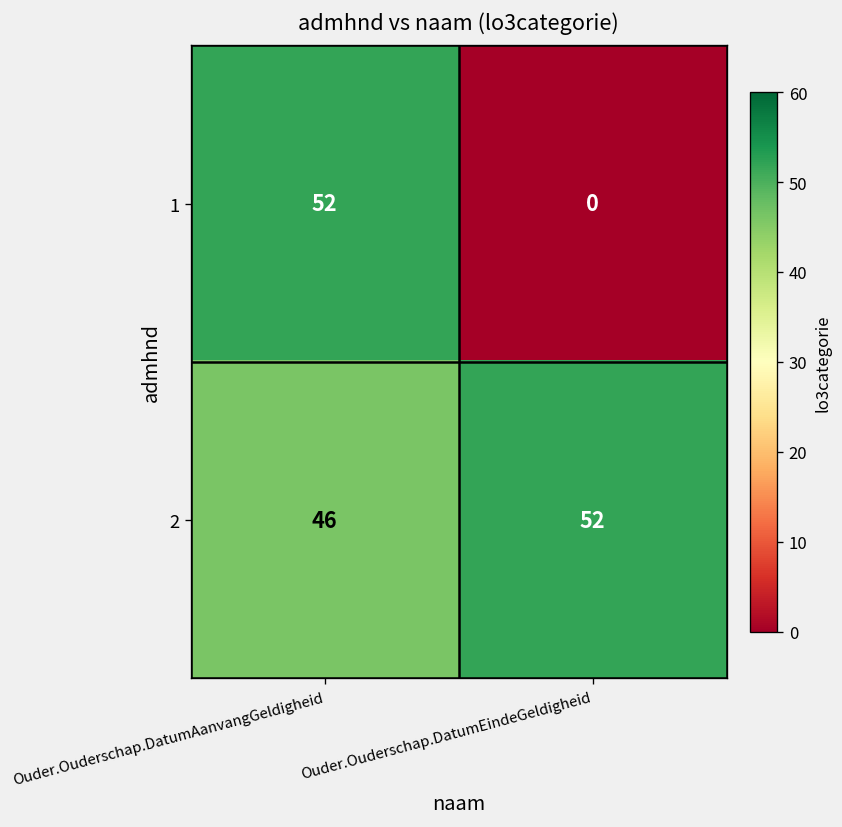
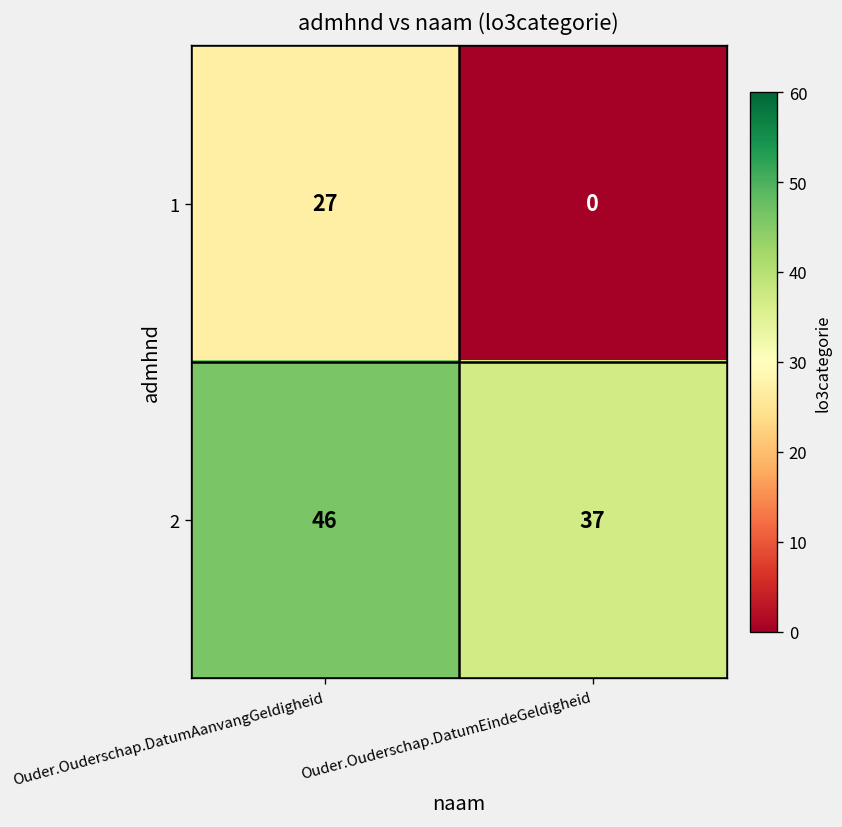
1, Ouder.Ouderschap.DatumAanvangGeldigheid: 52 -> 27
2, Ouder.Ouderschap.DatumEindeGeldigheid: 52 -> 37
